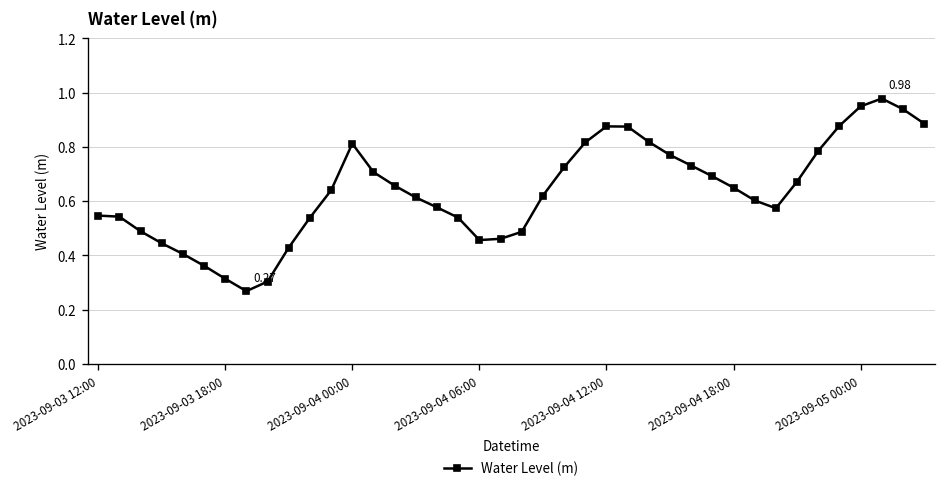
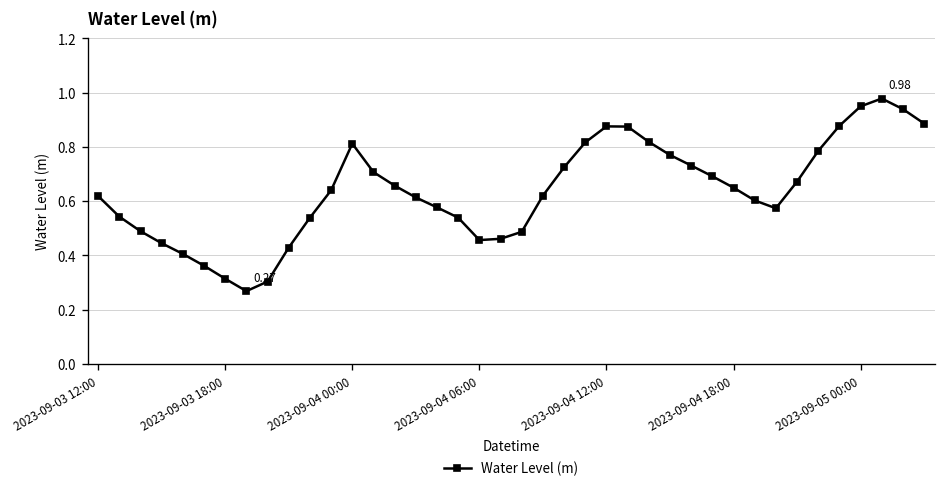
2023-09-03 12:00: 0.55 -> 0.62
